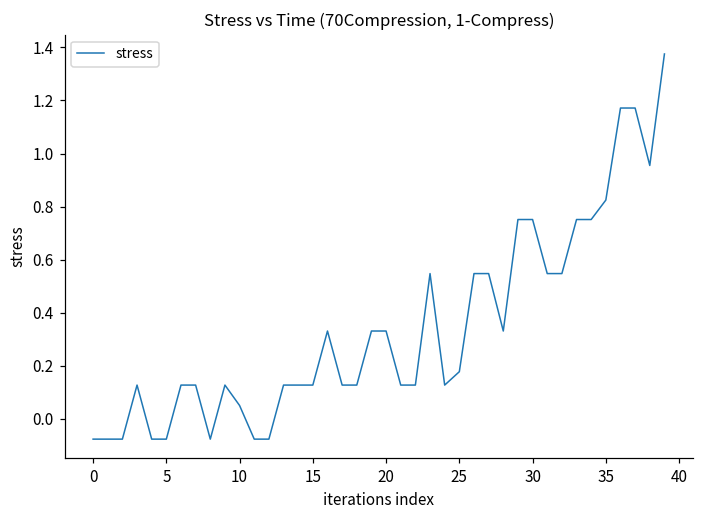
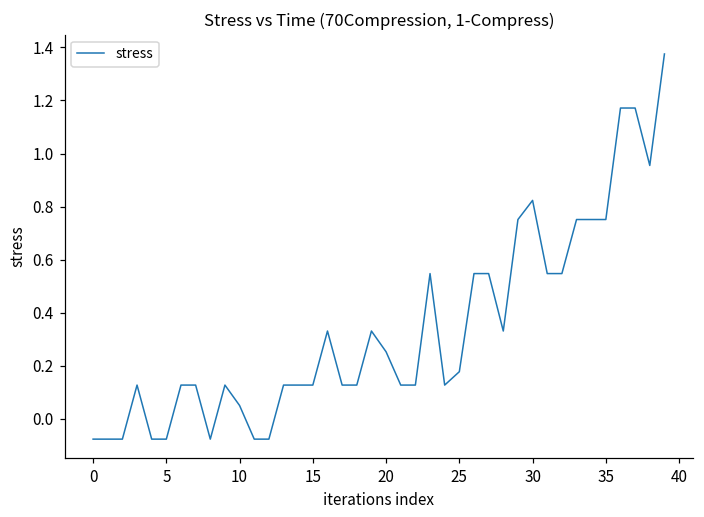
20: 0.33 -> 0.25
30: 0.75 -> 0.82
35: 0.82 -> 0.75
